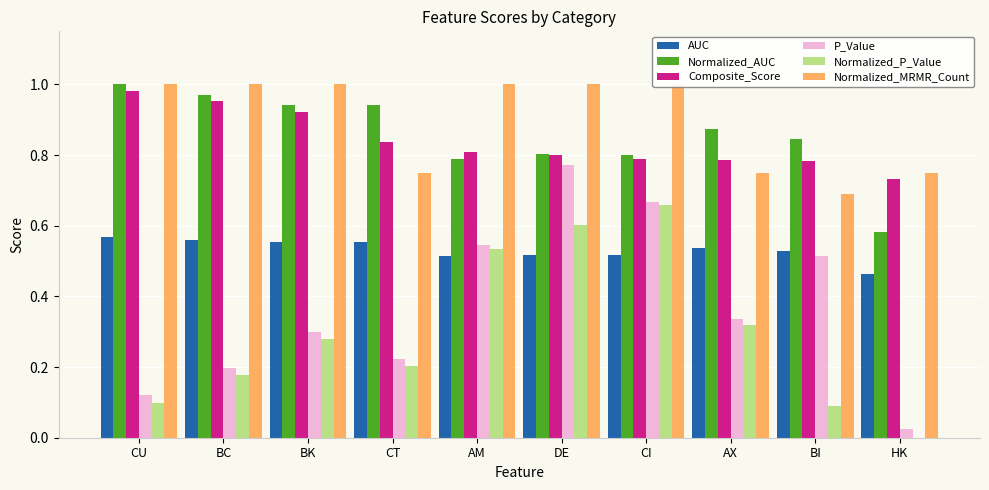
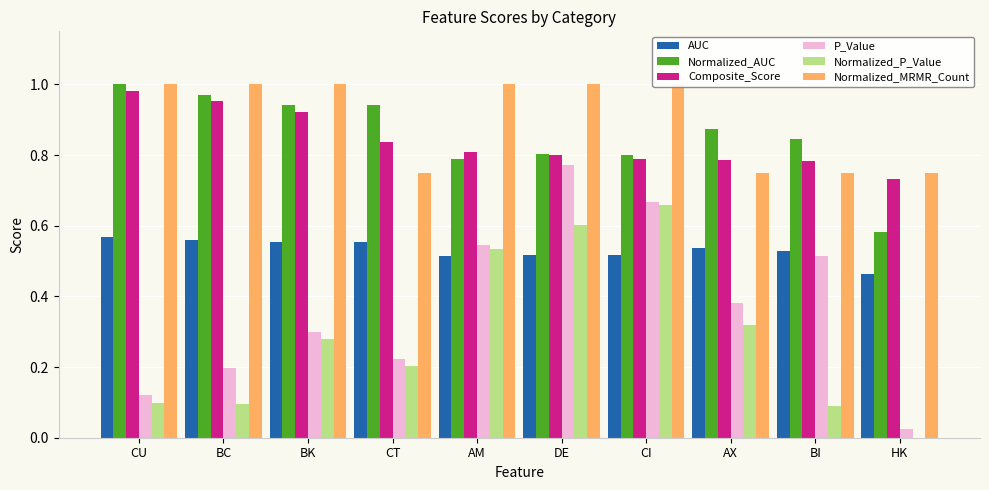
Normalized_P_Value, BC: 0.18 -> 0.10
P_Value, AX: 0.34 -> 0.38
Normalized_MRMR_Count, BI: 0.69 -> 0.75
